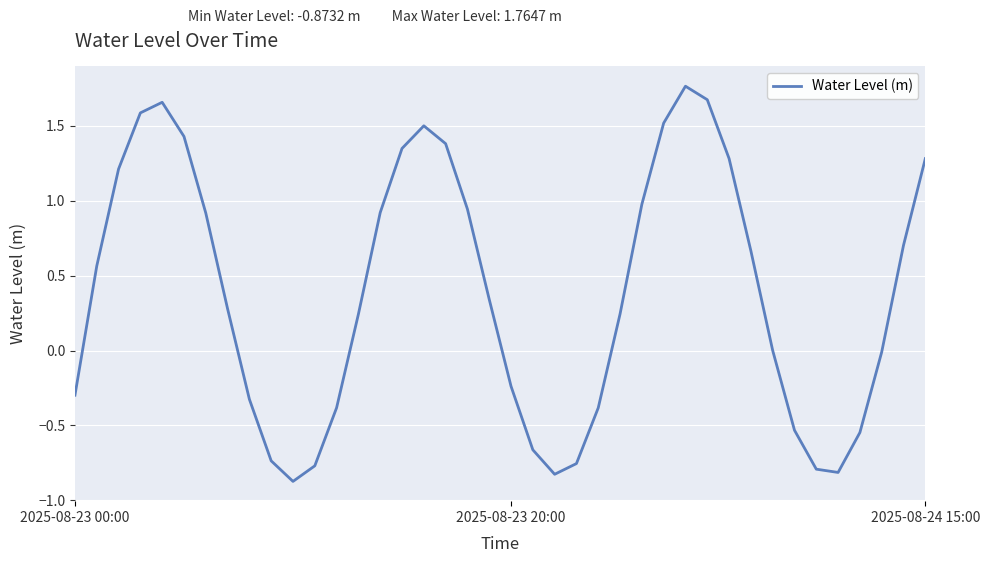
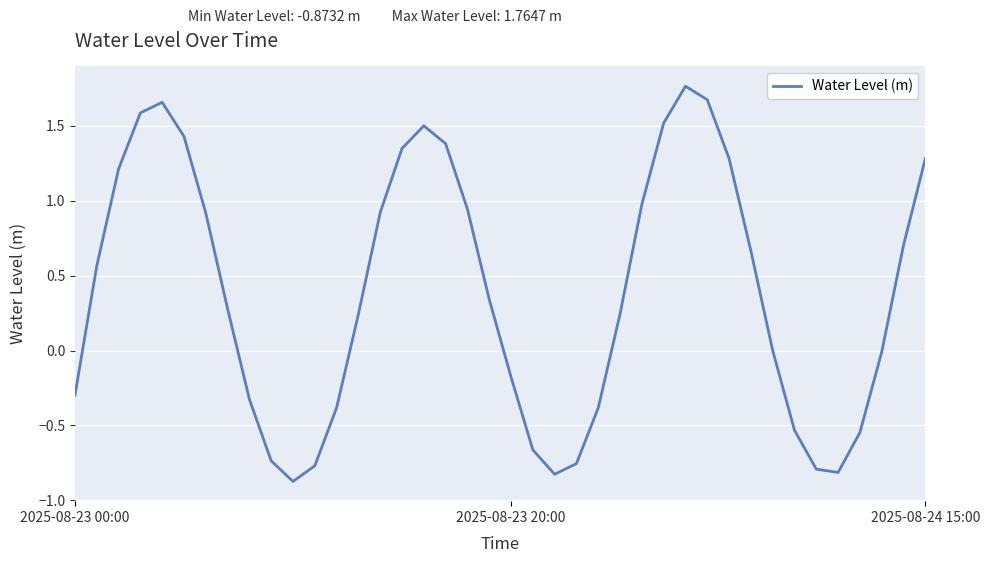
2025-08-23 20:00: -0.24 -> -0.18
